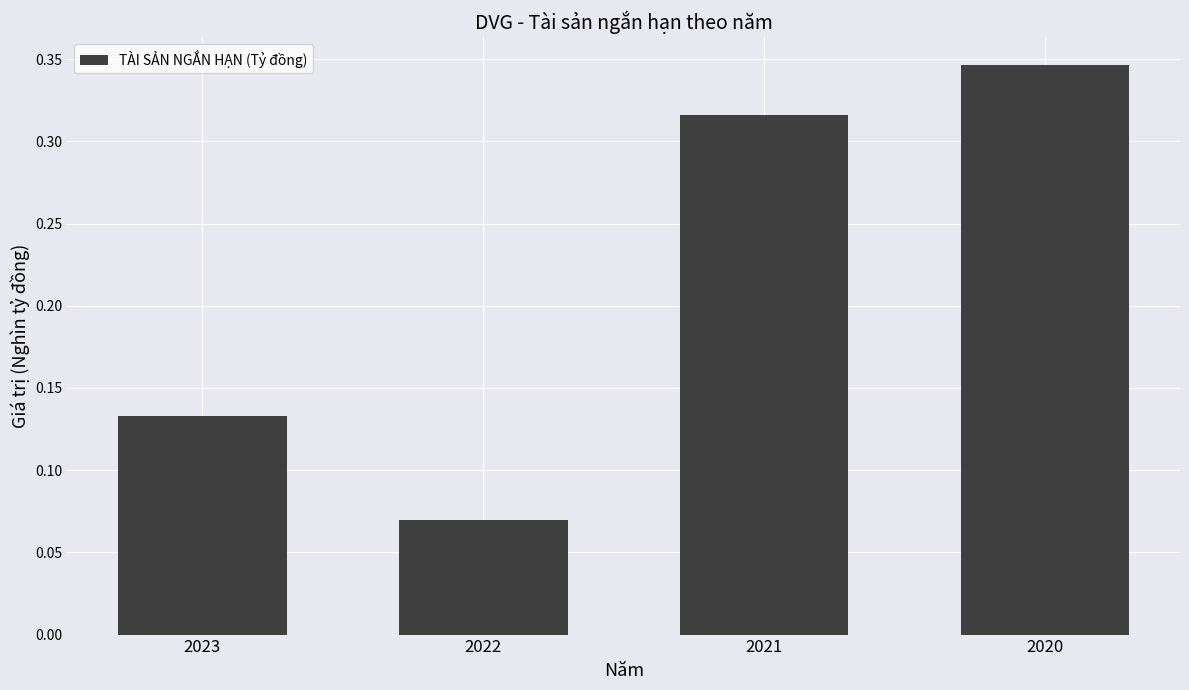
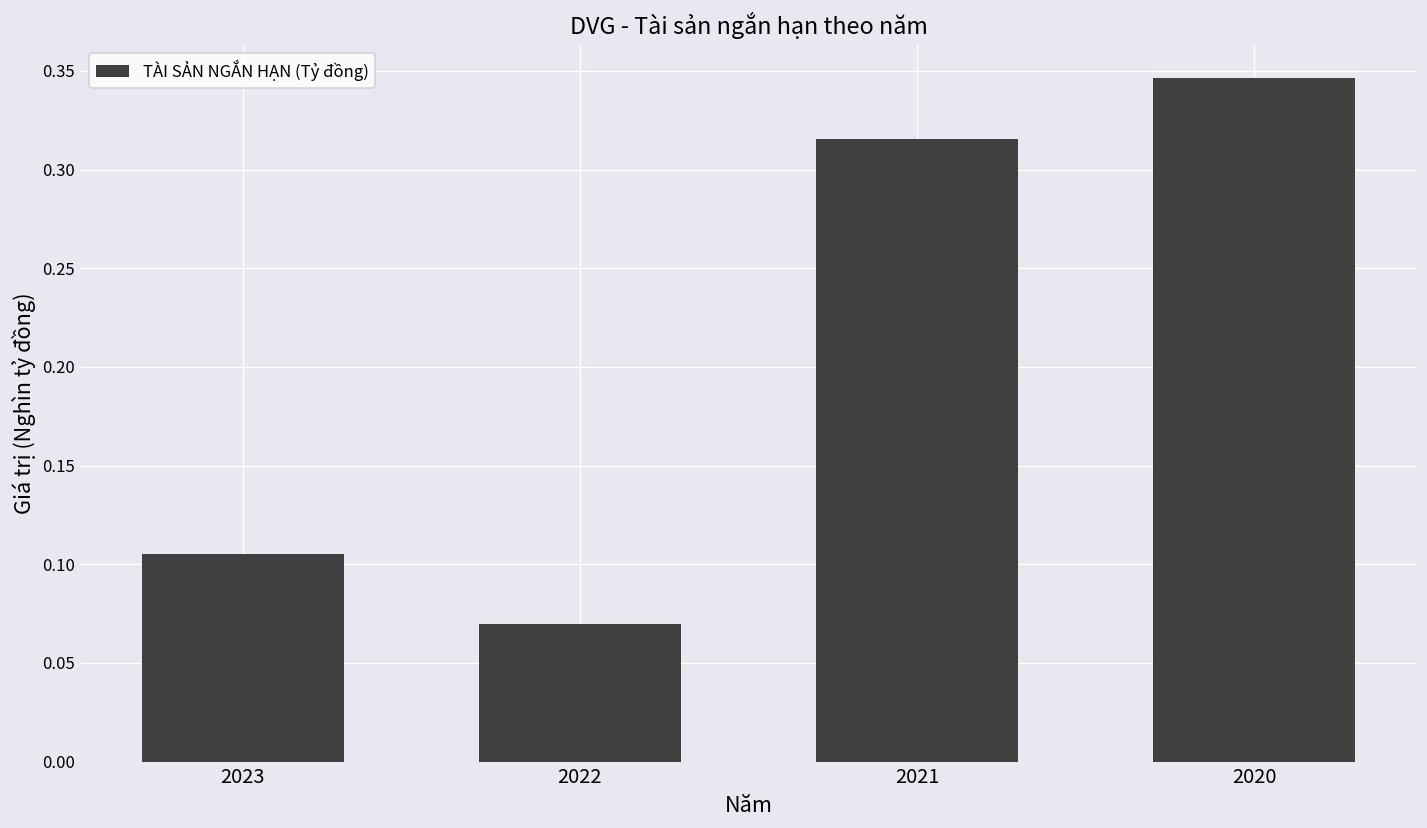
2023: 0.133 -> 0.105
